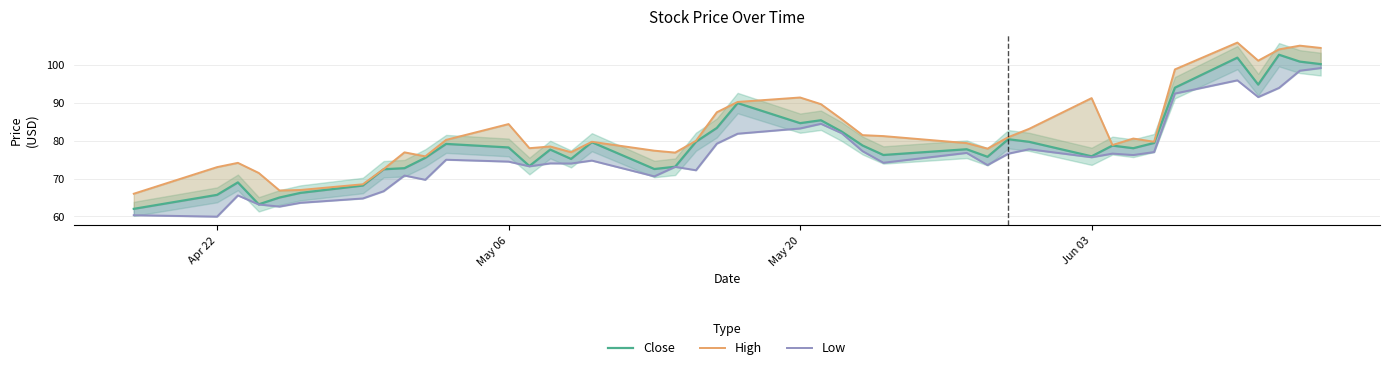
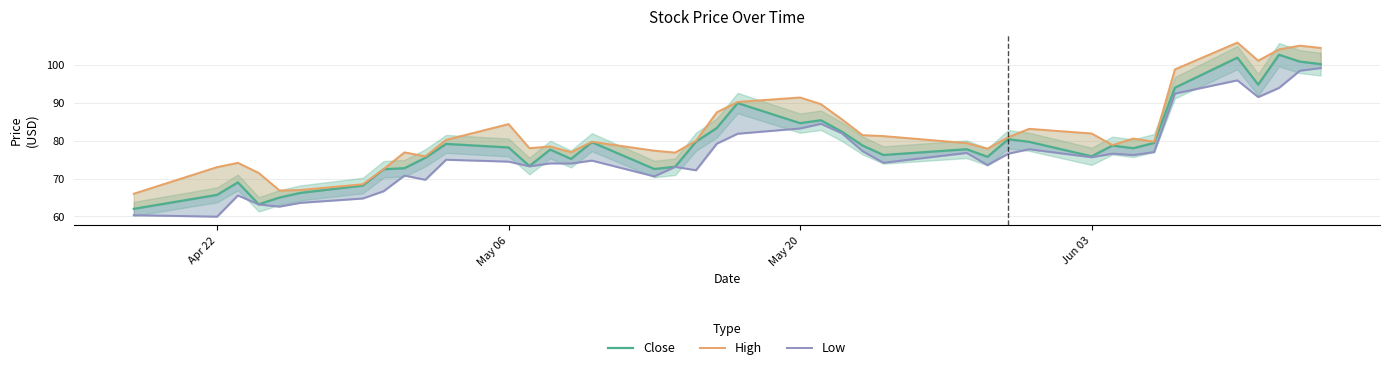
High, Jun 03: 91 -> 82
